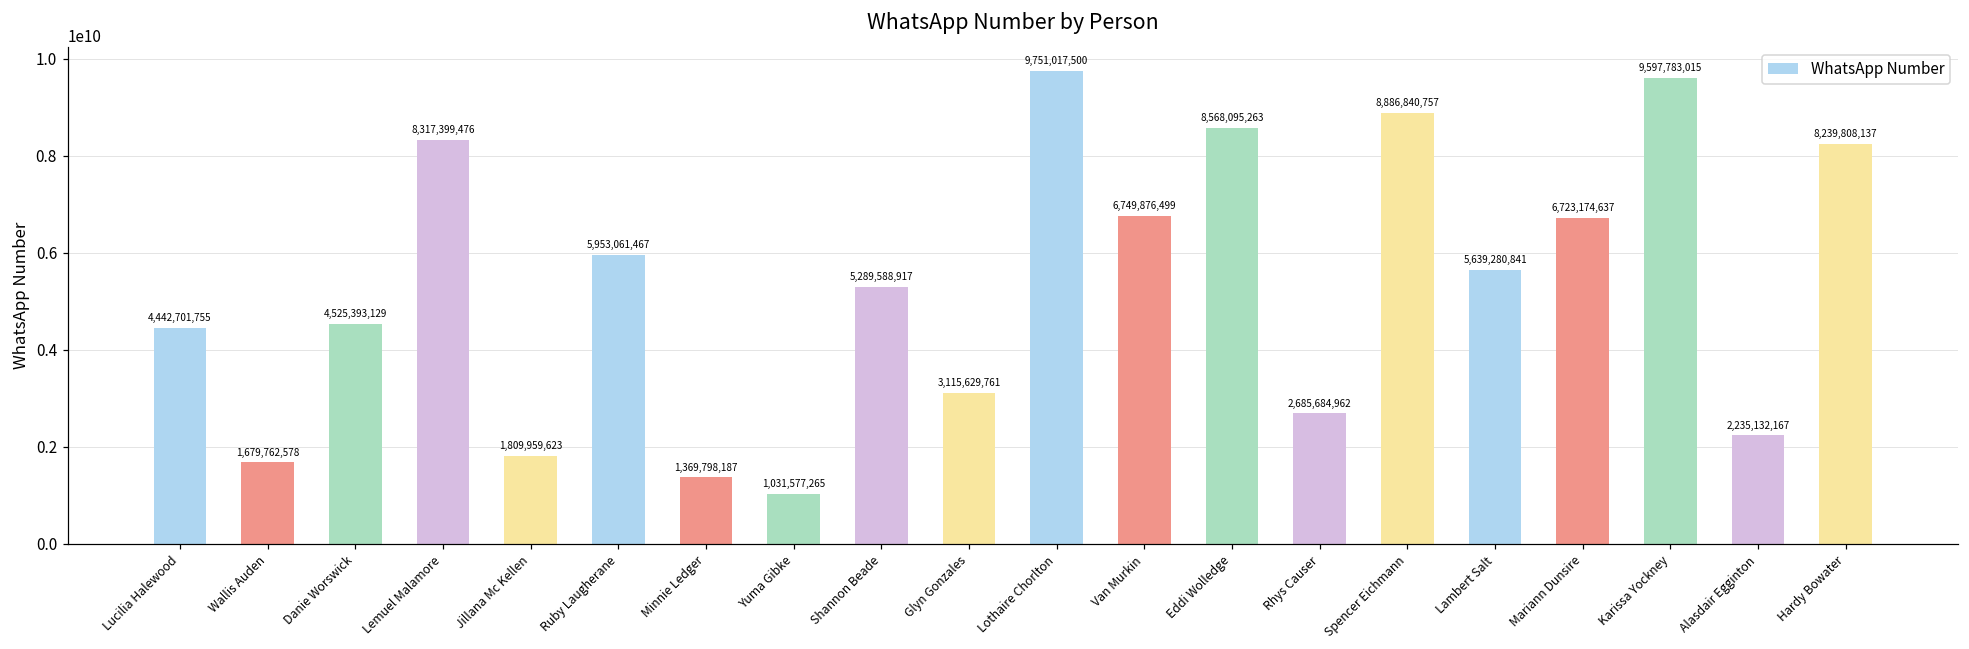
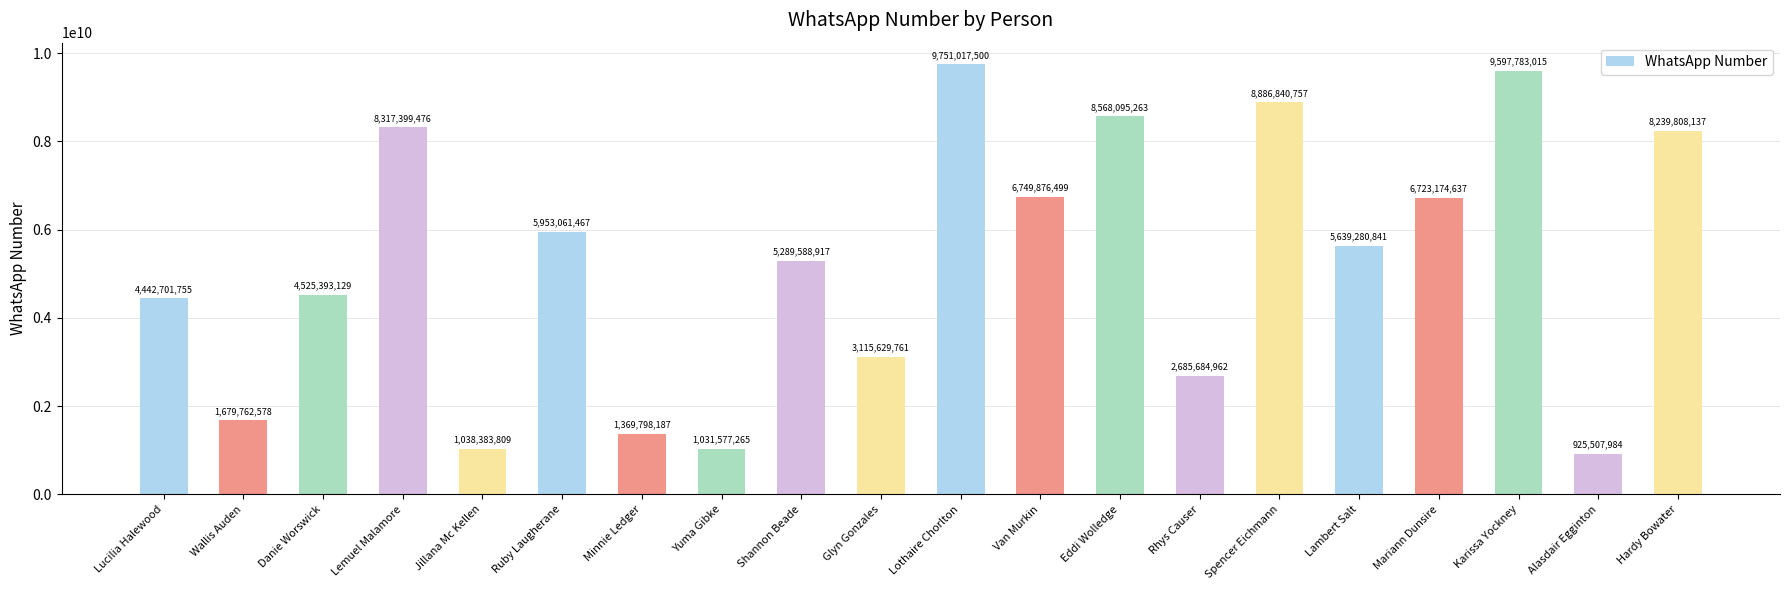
Jillana Mc Kellen: 1,809,959,623 -> 1,038,383,809
Alasdair Egginton: 2,235,132,167 -> 925,507,984
